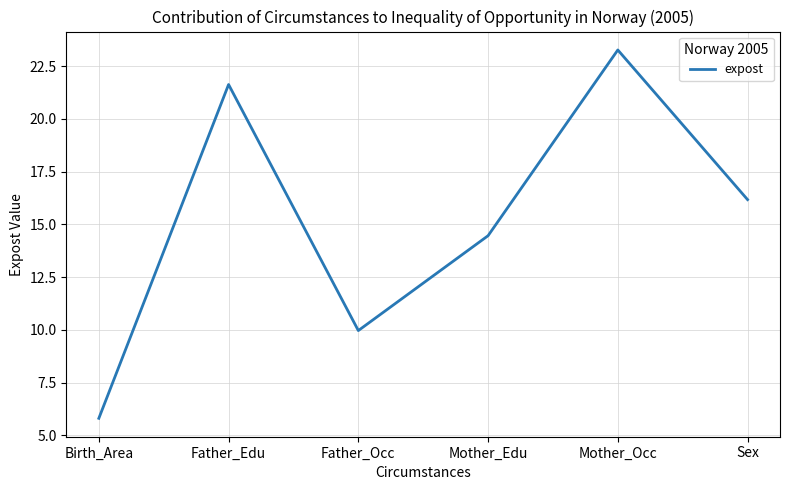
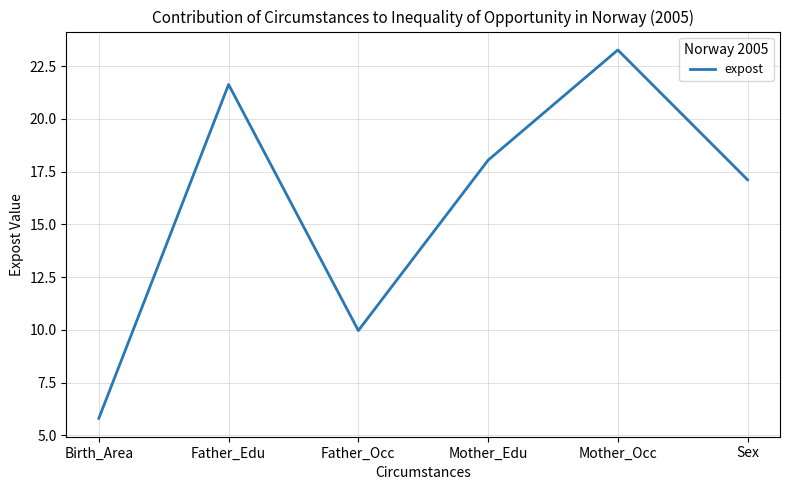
Mother_Edu: 14.5 -> 18.0
Sex: 16.2 -> 17.1
